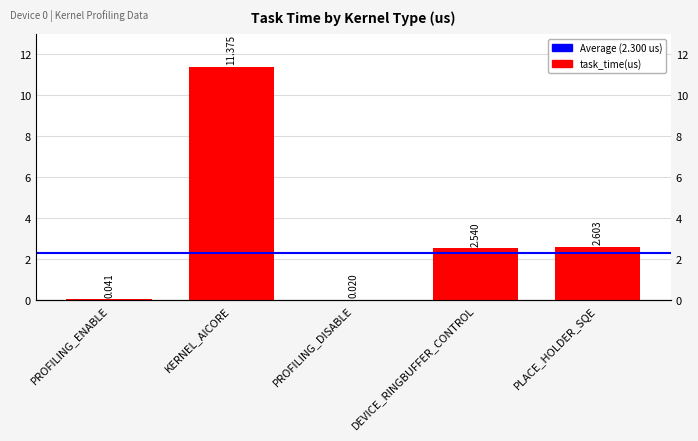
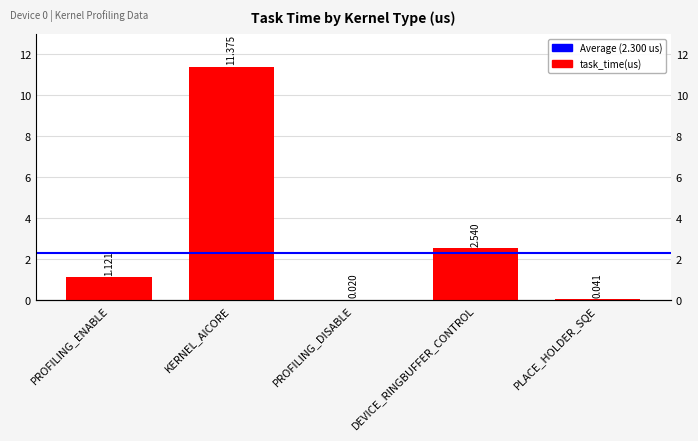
PROFILING_ENABLE: 0.041 -> 1.121
PLACE_HOLDER_SQE: 2.603 -> 0.041
